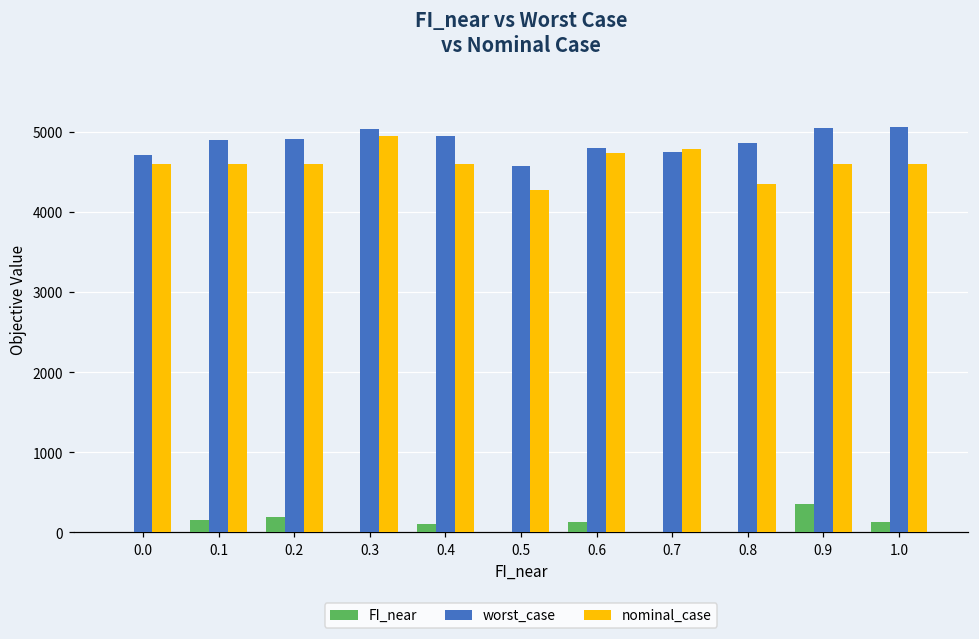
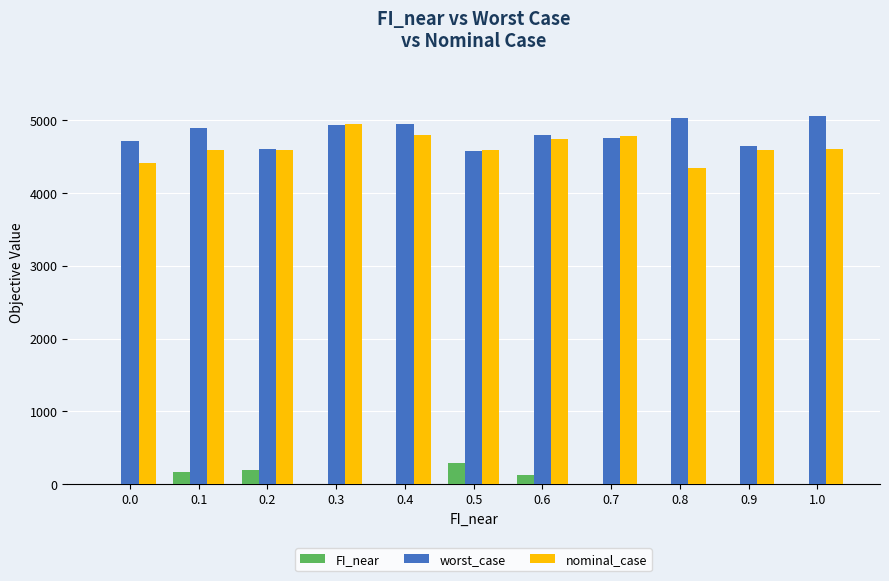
nominal_case, 0.0: 4600 -> 4400
worst_case, 0.2: 4900 -> 4600
worst_case, 0.3: 5000 -> 4900
FI_near, 0.4: 100 -> 0
nominal_case, 0.4: 4600 -> 4800
FI_near, 0.5: 0 -> 300
nominal_case, 0.5: 4300 -> 4600
worst_case, 0.8: 4900 -> 5000
FI_near, 0.9: 400 -> 0
worst_case, 0.9: 5000 -> 4600
FI_near, 1.0: 100 -> 0
